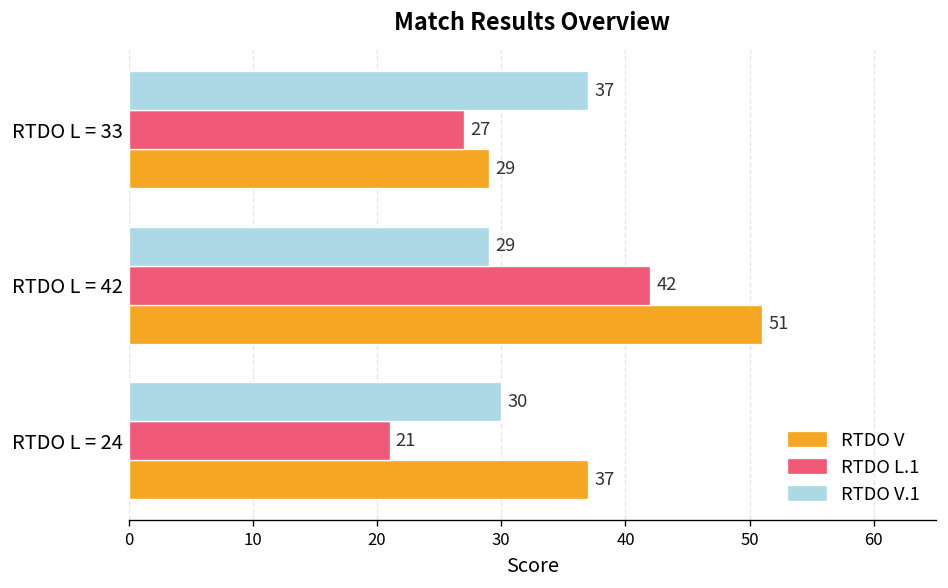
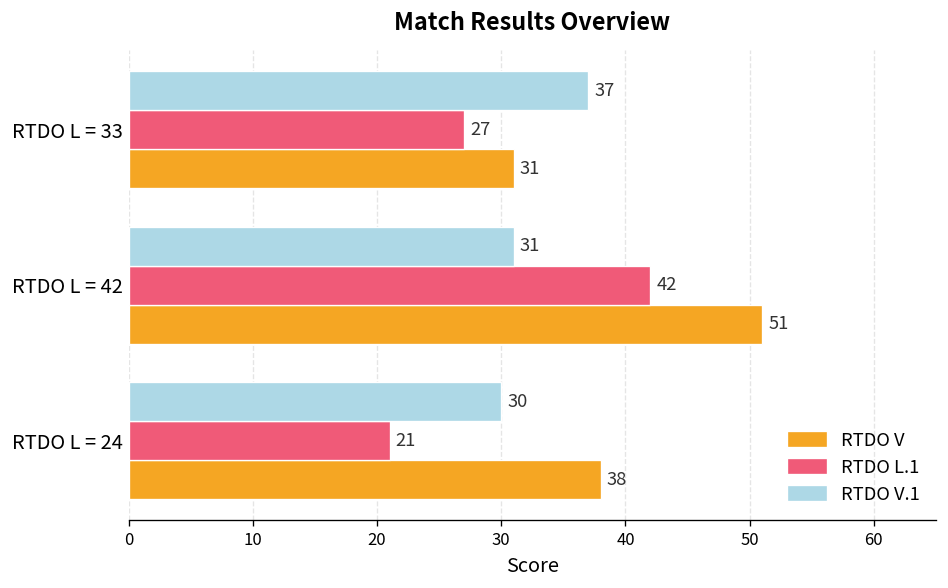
RTDO V, RTDO L = 33: 29 -> 31
RTDO V.1, RTDO L = 42: 29 -> 31
RTDO V, RTDO L = 24: 37 -> 38
